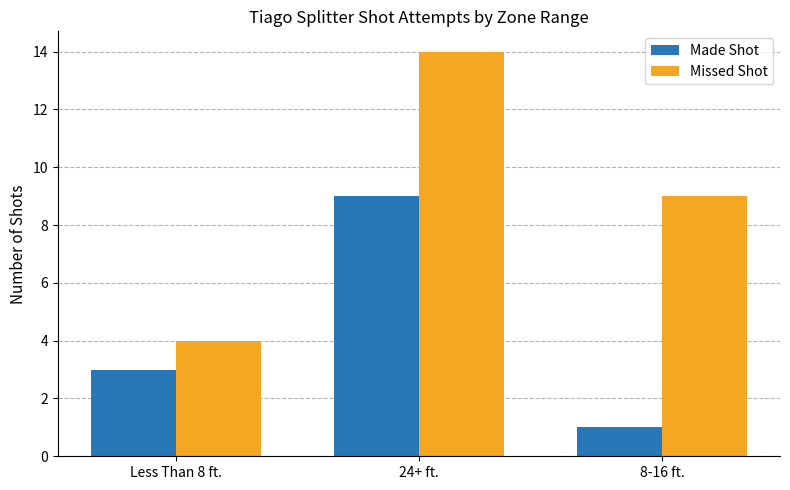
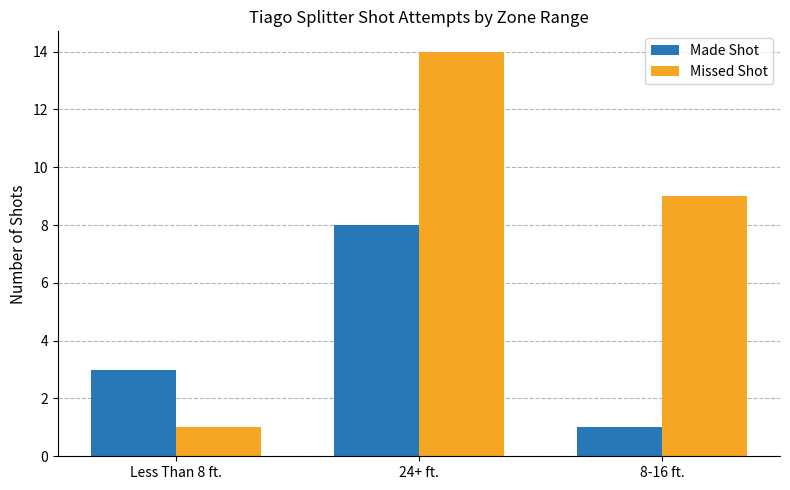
Missed Shot, Less Than 8 ft.: 4 -> 1
Made Shot, 24+ ft.: 9 -> 8
